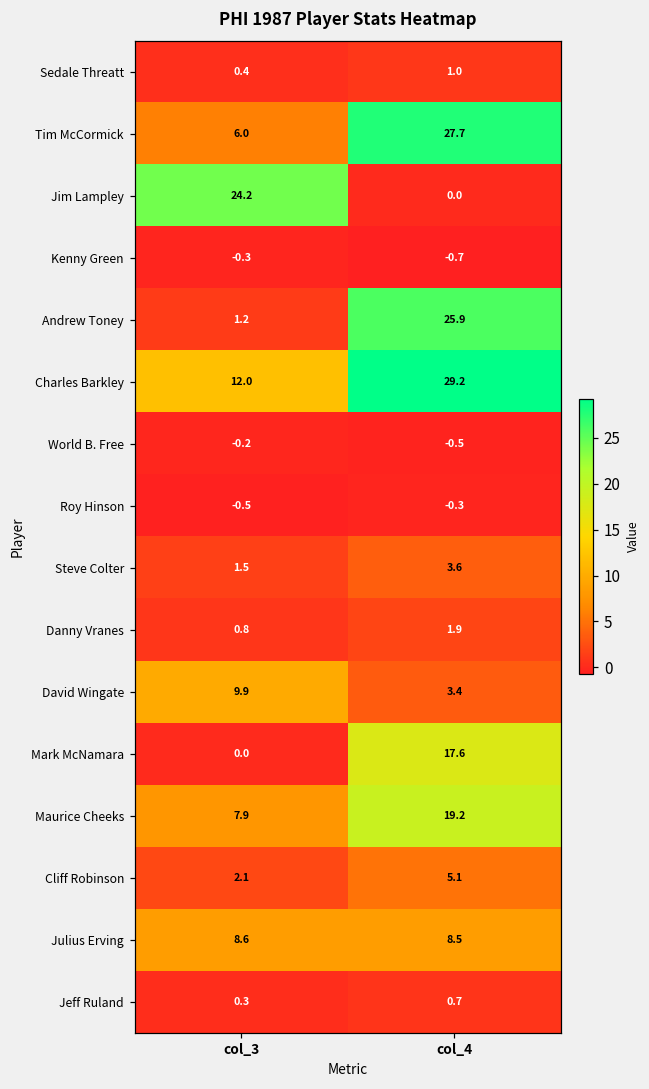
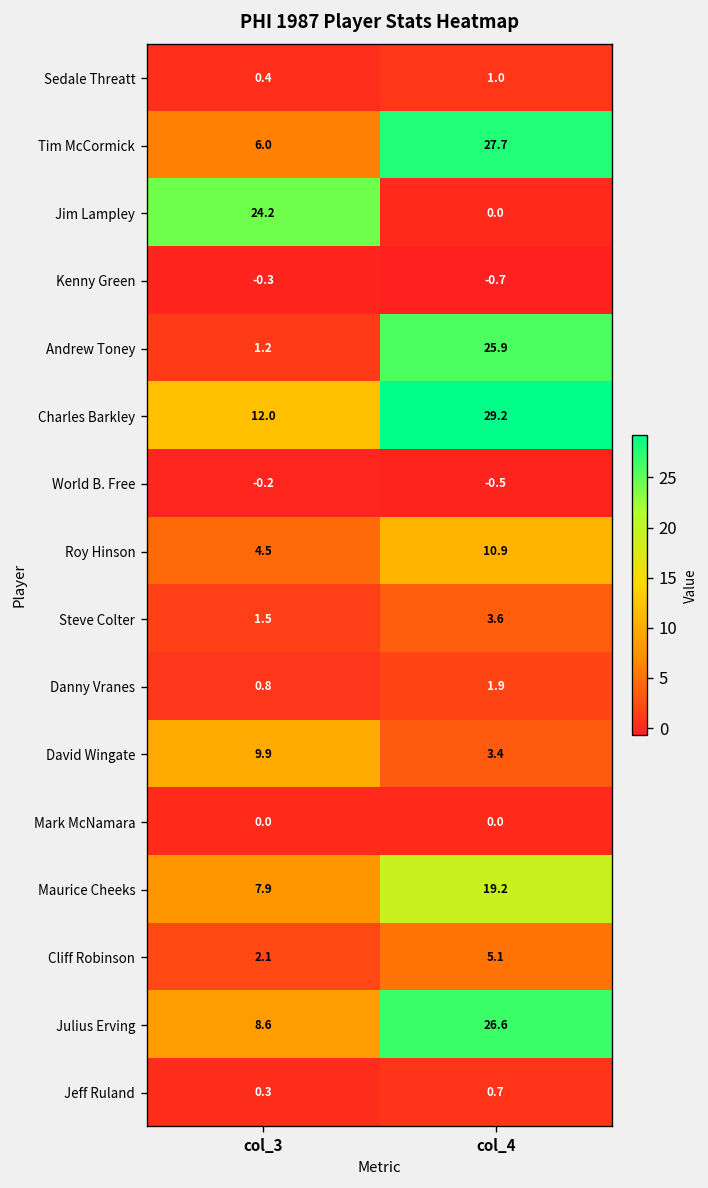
Roy Hinson, col_3: -0.5 -> 4.5
Roy Hinson, col_4: -0.3 -> 10.9
Mark McNamara, col_4: 17.6 -> 0.0
Julius Erving, col_4: 8.5 -> 26.6
